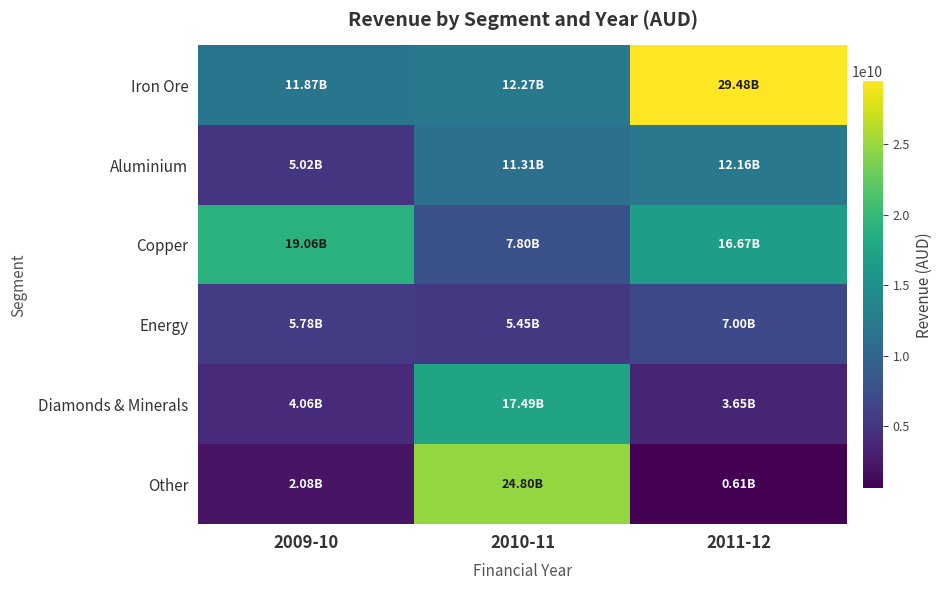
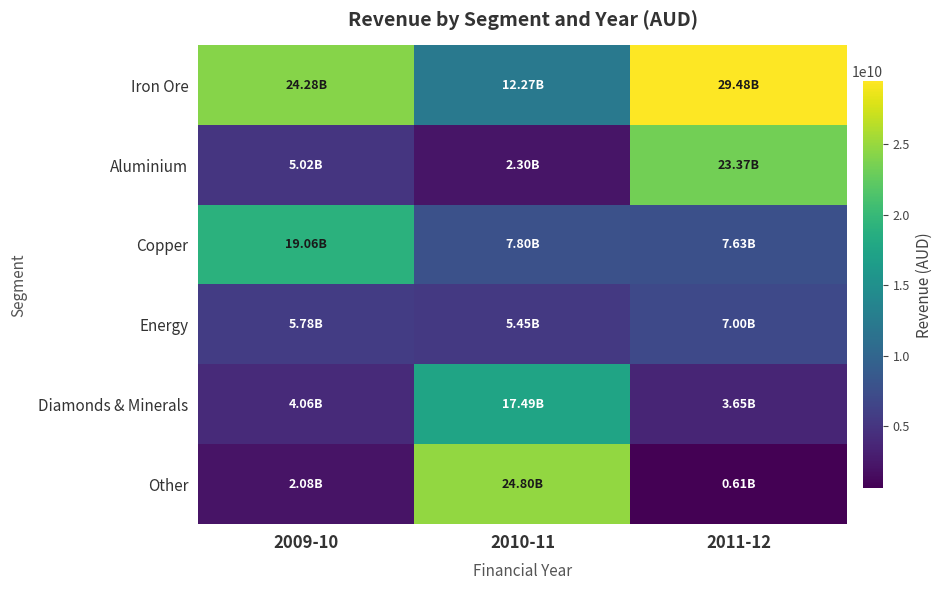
Iron Ore, 2009-10: 11.87B -> 24.28B
Aluminium, 2010-11: 11.31B -> 2.30B
Aluminium, 2011-12: 12.16B -> 23.37B
Copper, 2011-12: 16.67B -> 7.63B
